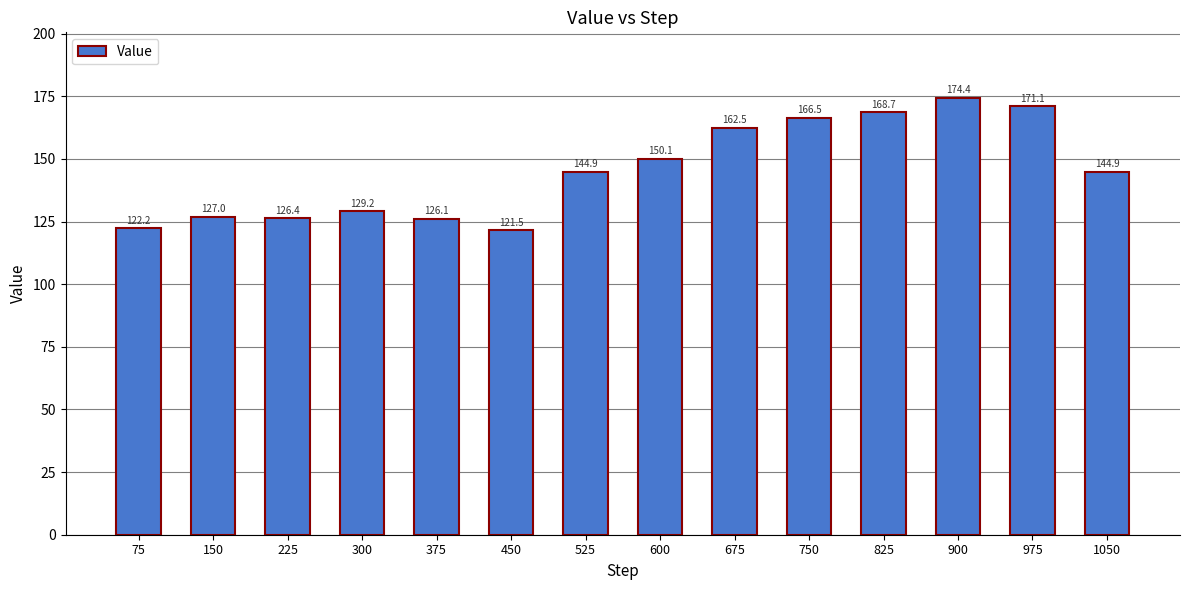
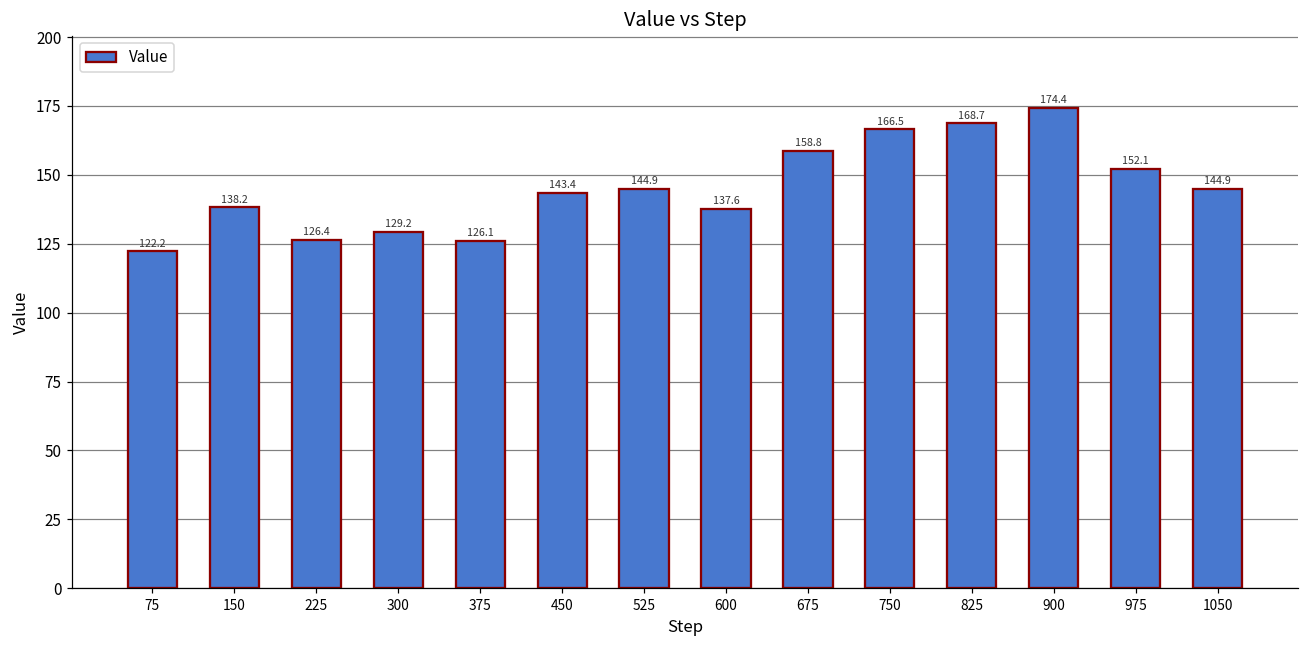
150: 127.0 -> 138.2
450: 121.5 -> 143.4
600: 150.1 -> 137.6
675: 162.5 -> 158.8
975: 171.1 -> 152.1
